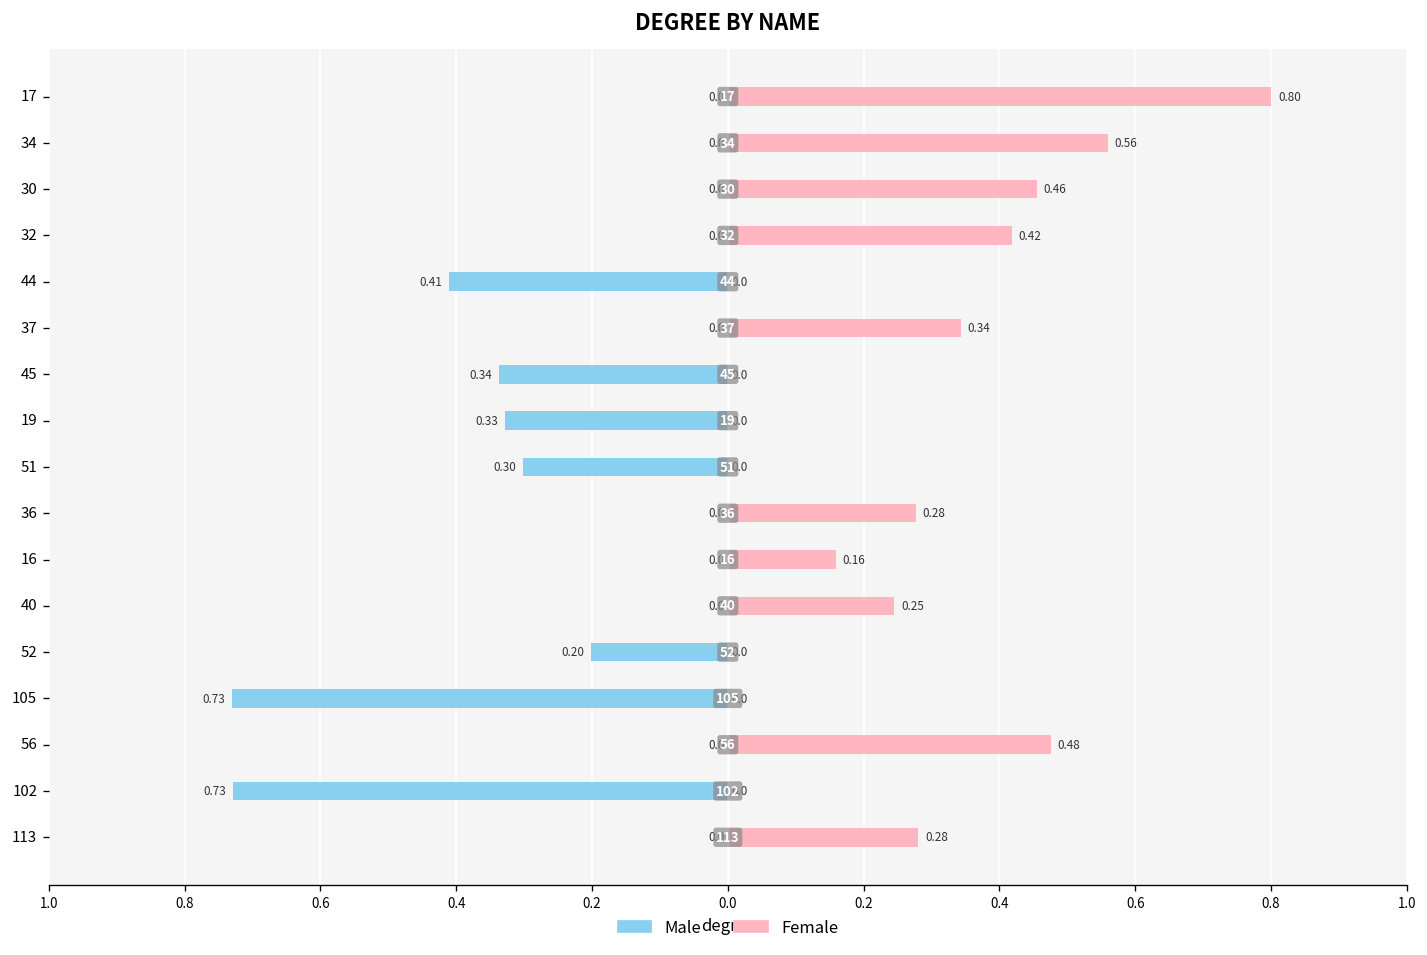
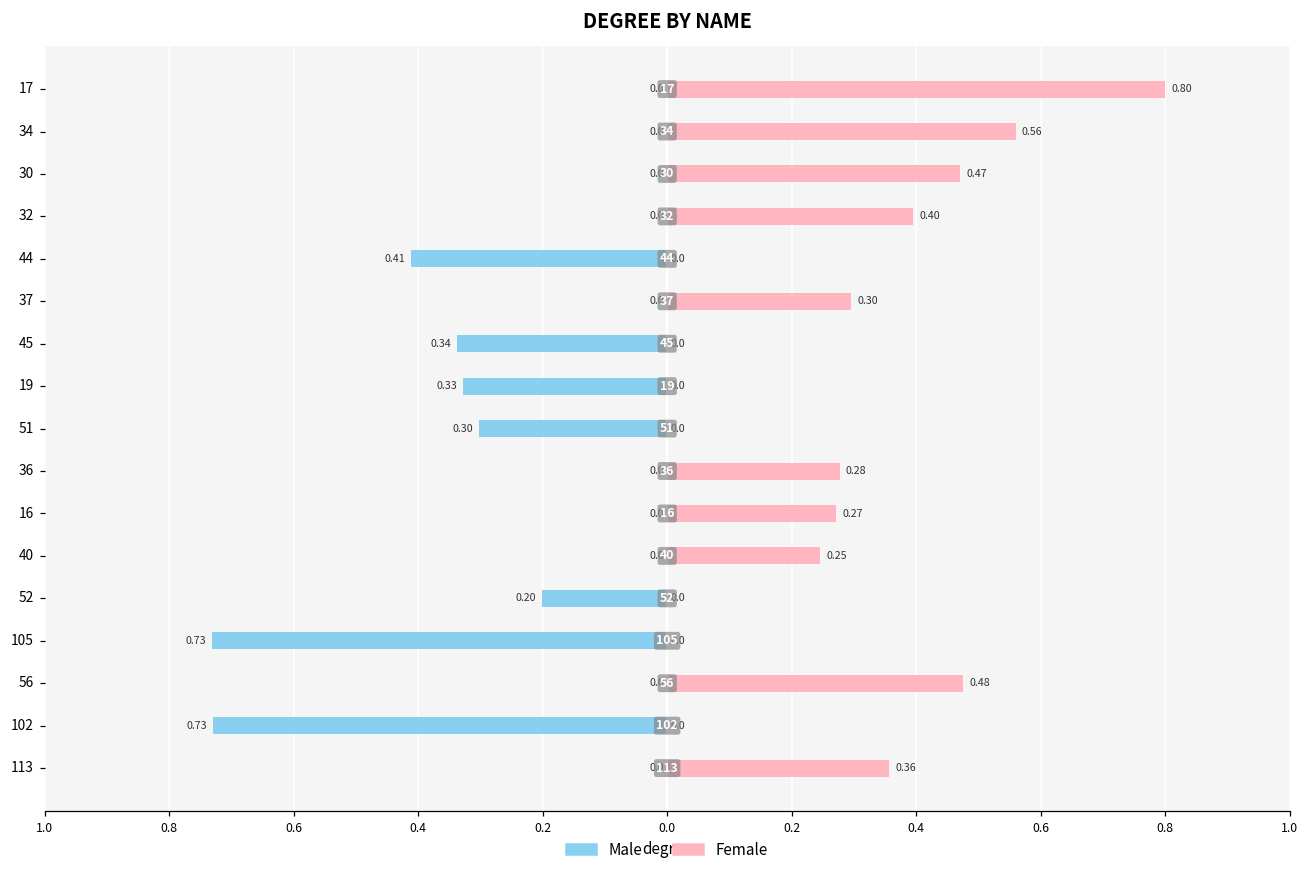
Female, 30: 0.46 -> 0.47
Female, 32: 0.42 -> 0.40
Female, 37: 0.34 -> 0.30
Female, 16: 0.16 -> 0.27
Female, 113: 0.28 -> 0.36
